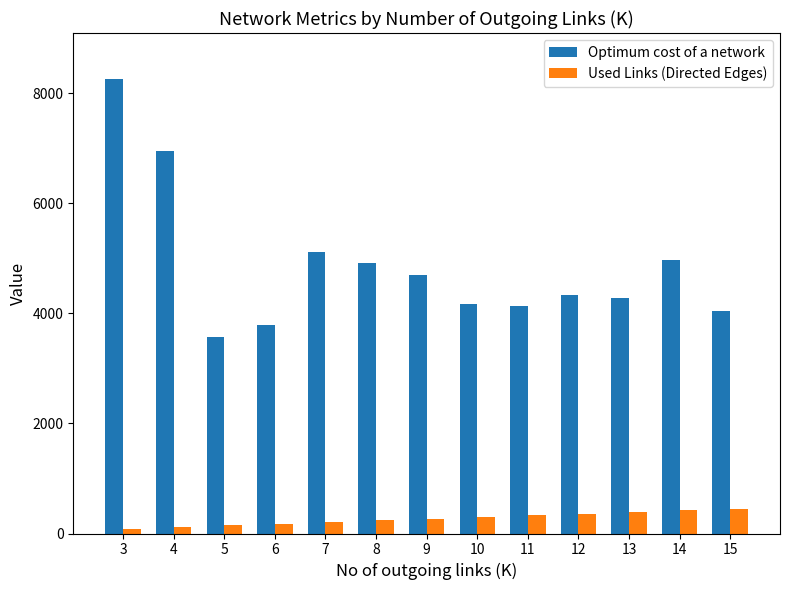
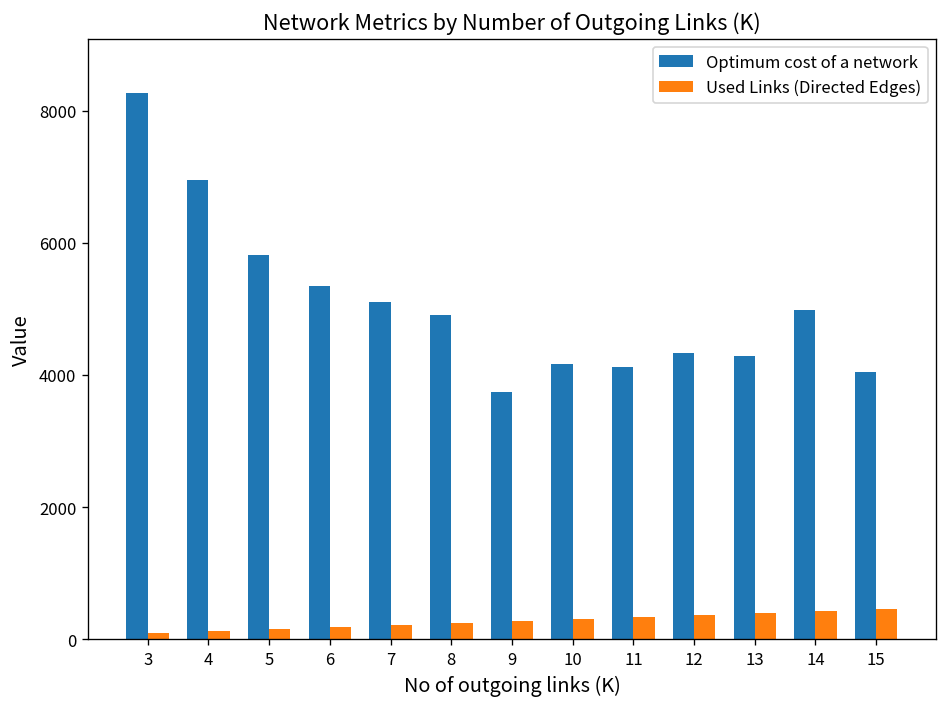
Optimum cost of a network, 5: 3600 -> 5800
Optimum cost of a network, 6: 3800 -> 5300
Optimum cost of a network, 9: 4700 -> 3700
